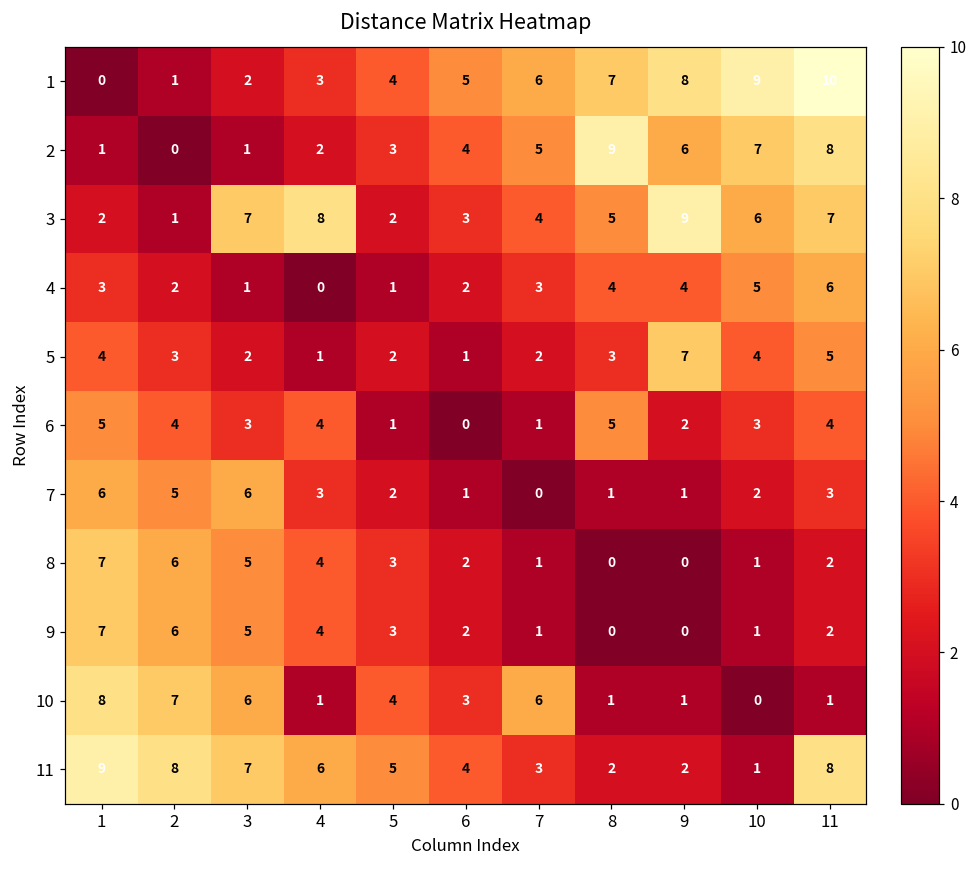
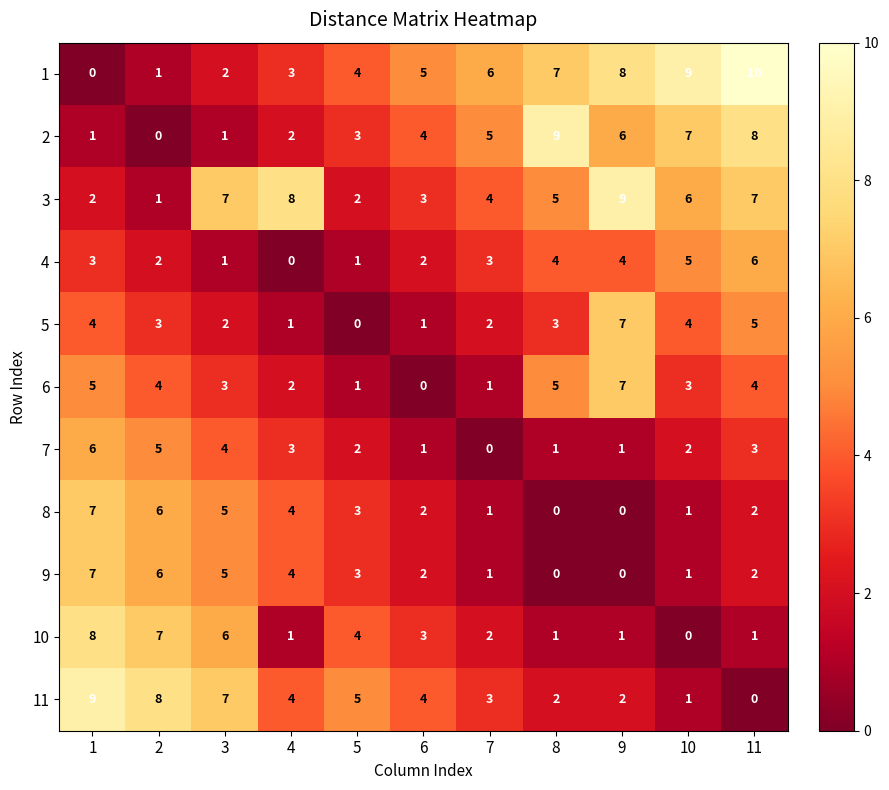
5, 5: 2 -> 0
6, 4: 4 -> 2
6, 9: 2 -> 7
7, 3: 6 -> 4
10, 7: 6 -> 2
11, 4: 6 -> 4
11, 11: 8 -> 0
